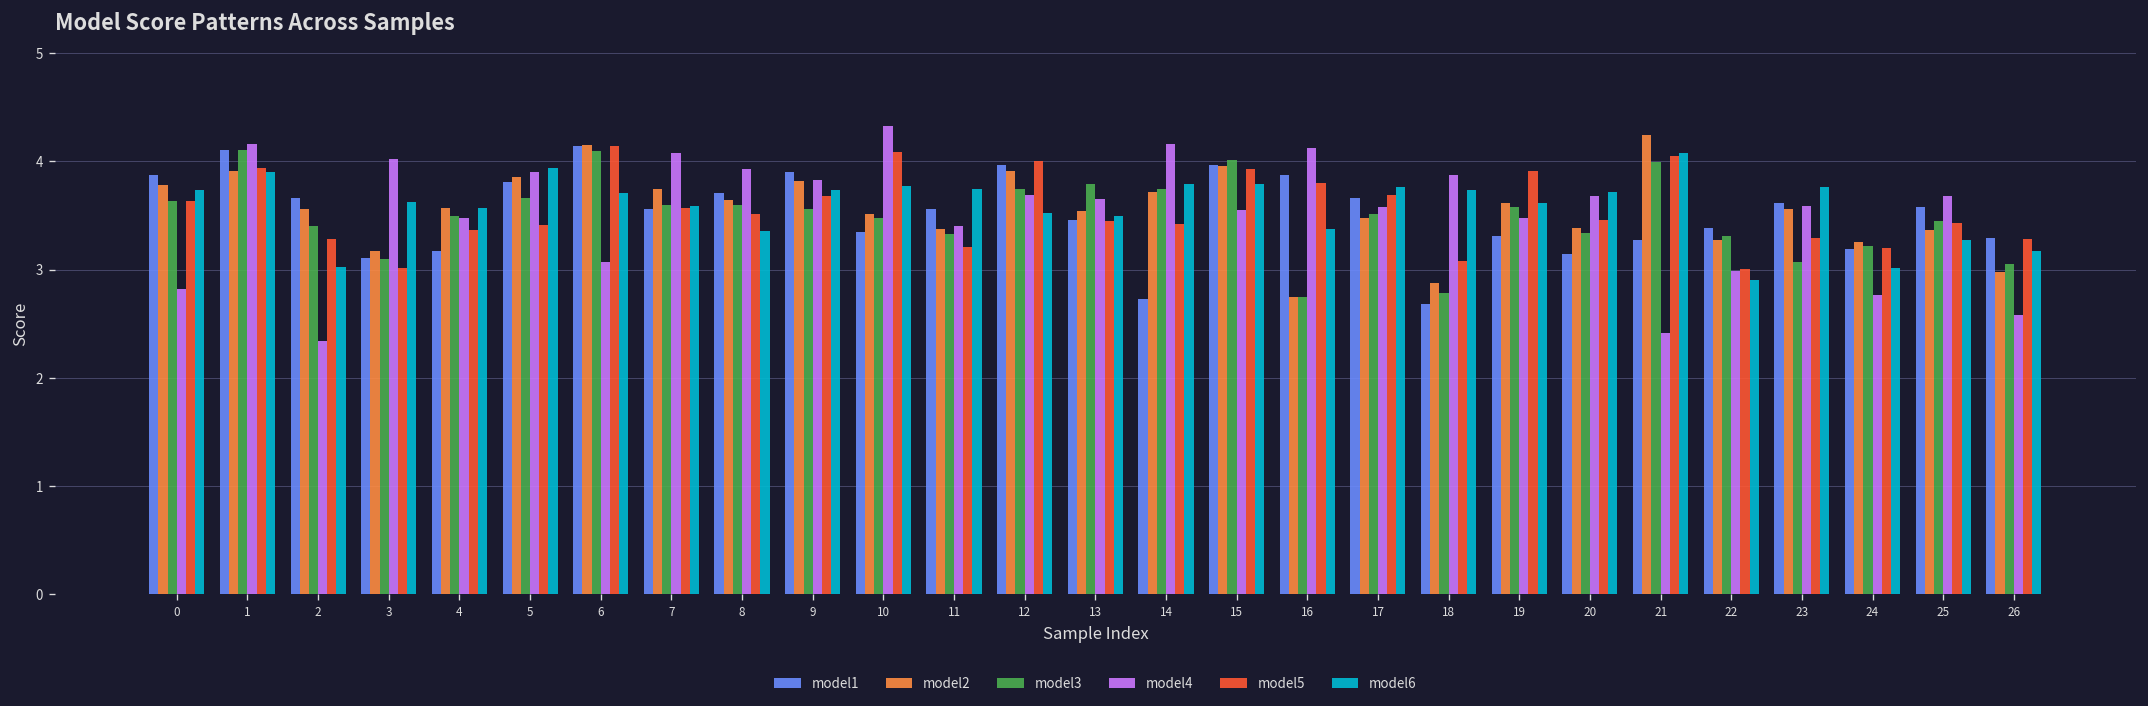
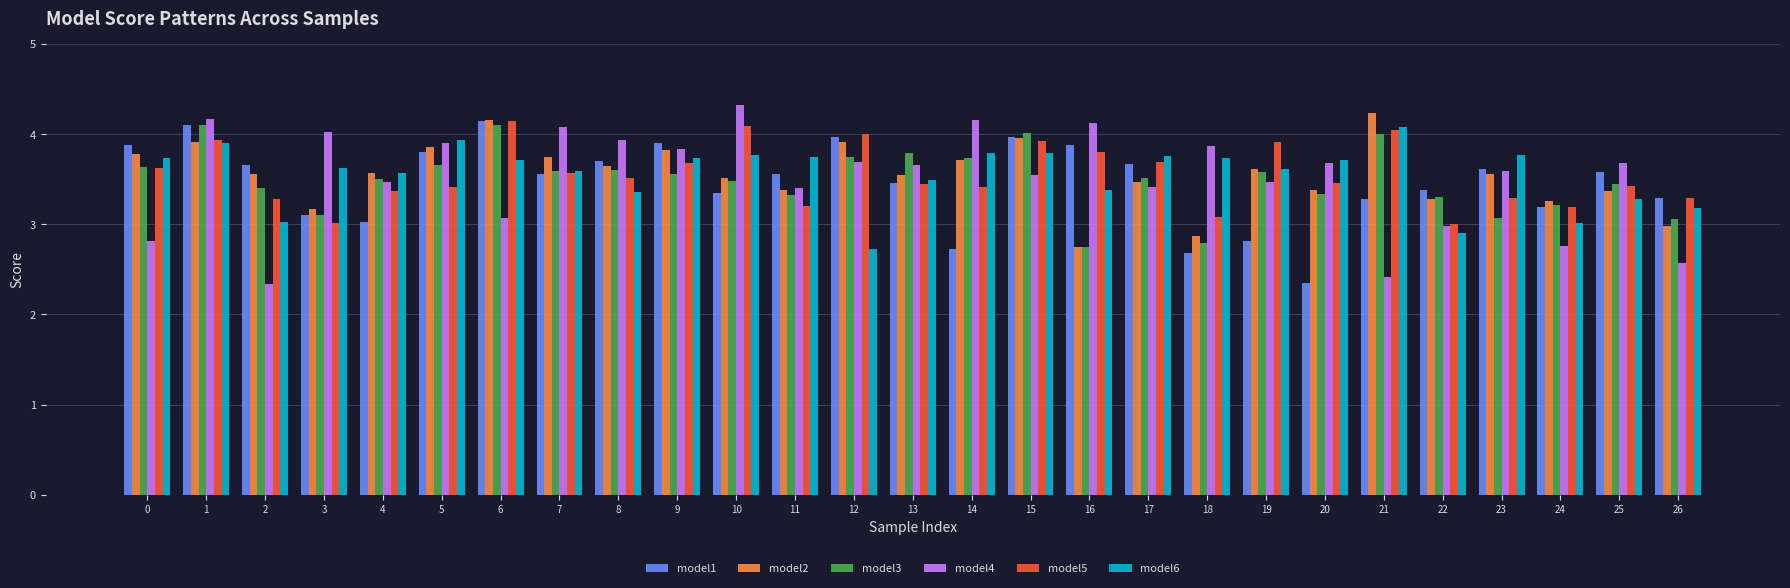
model1, 4: 3.2 -> 3.0
model6, 12: 3.5 -> 2.7
model4, 17: 3.6 -> 3.4
model1, 19: 3.3 -> 2.8
model1, 20: 3.1 -> 2.3
